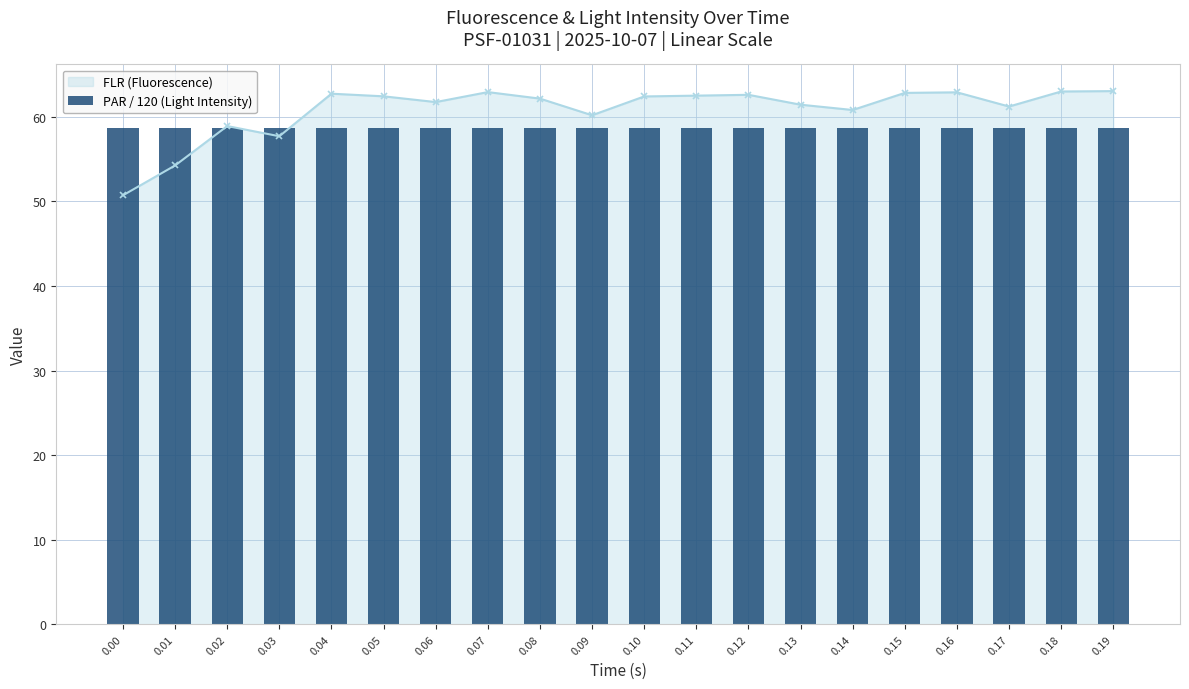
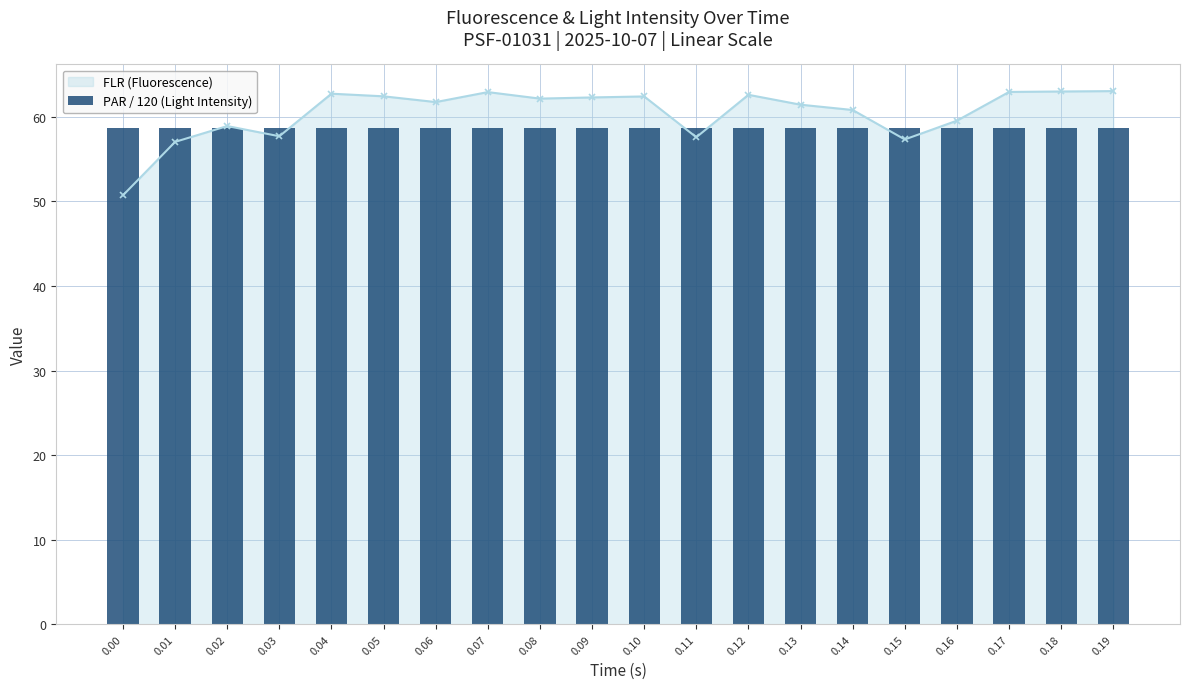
FLR (Fluorescence), 0.01: 54 -> 57
FLR (Fluorescence), 0.09: 60 -> 62
FLR (Fluorescence), 0.11: 62 -> 58
FLR (Fluorescence), 0.15: 63 -> 57
FLR (Fluorescence), 0.16: 63 -> 60
FLR (Fluorescence), 0.17: 61 -> 63
